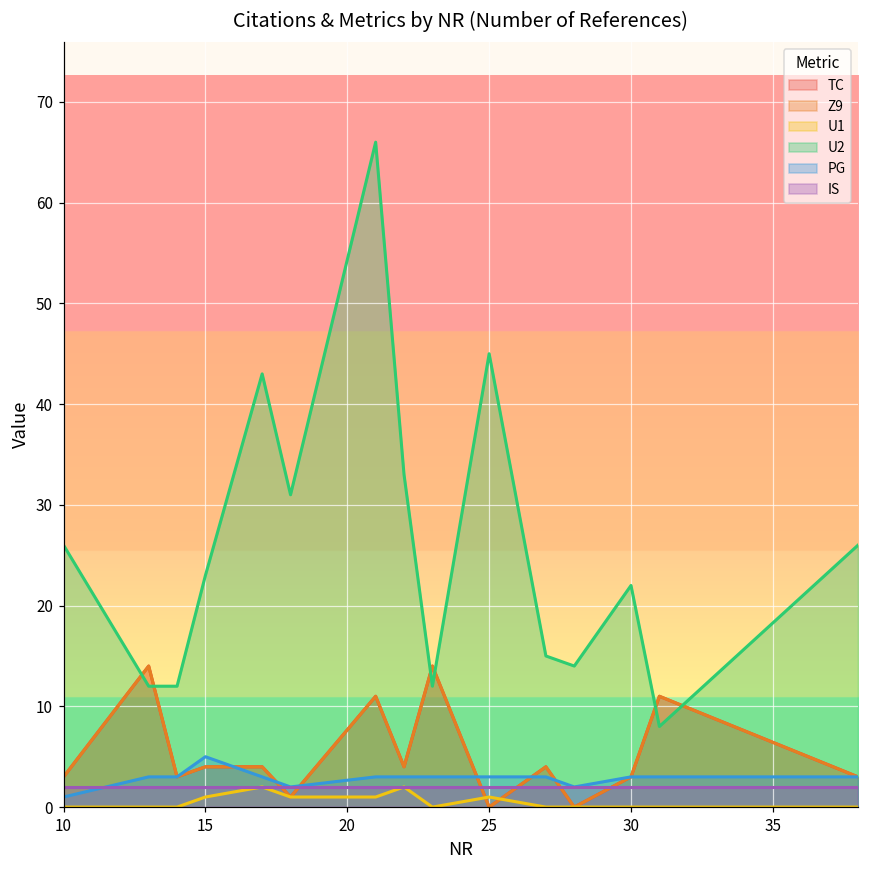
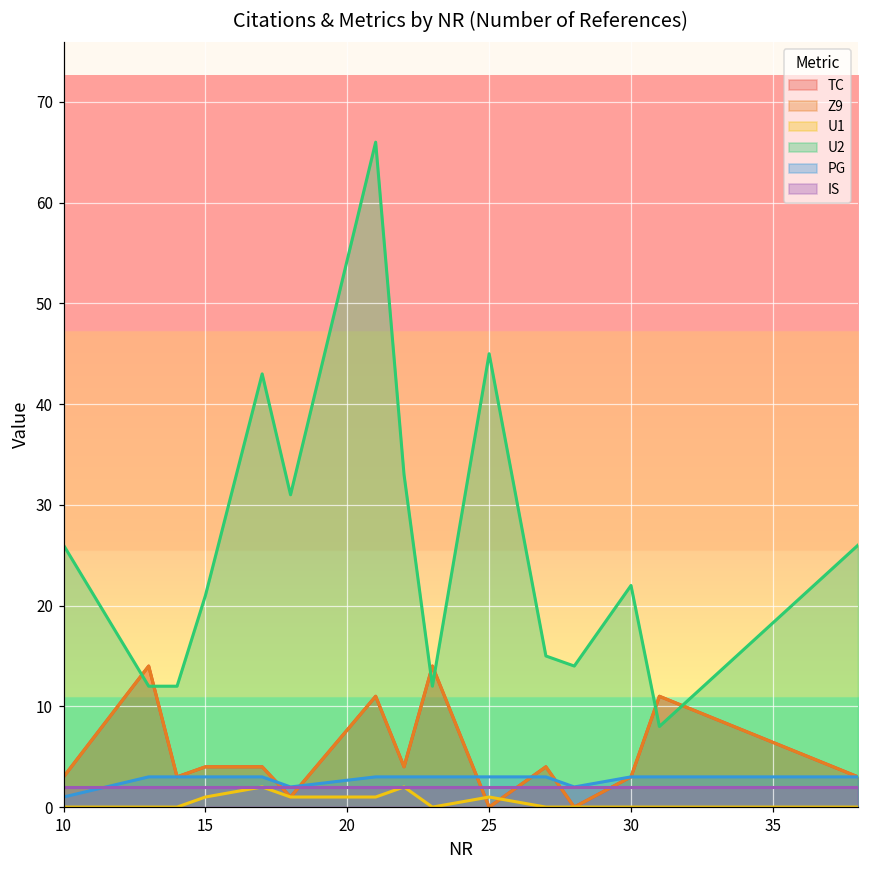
U2, 15: 23 -> 21
PG, 15: 5 -> 3
